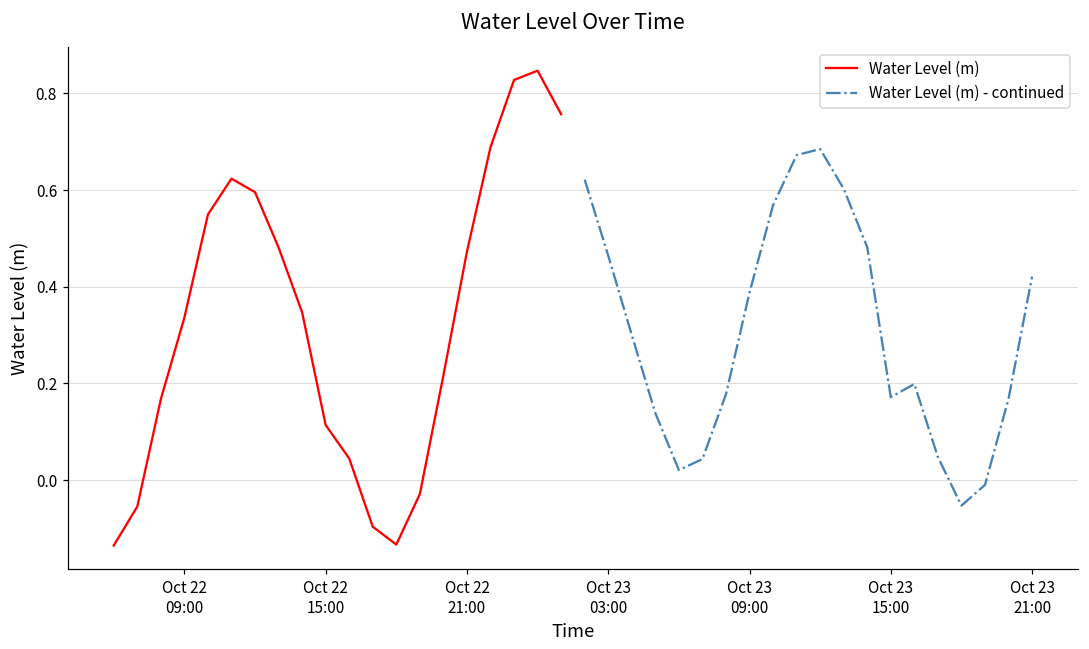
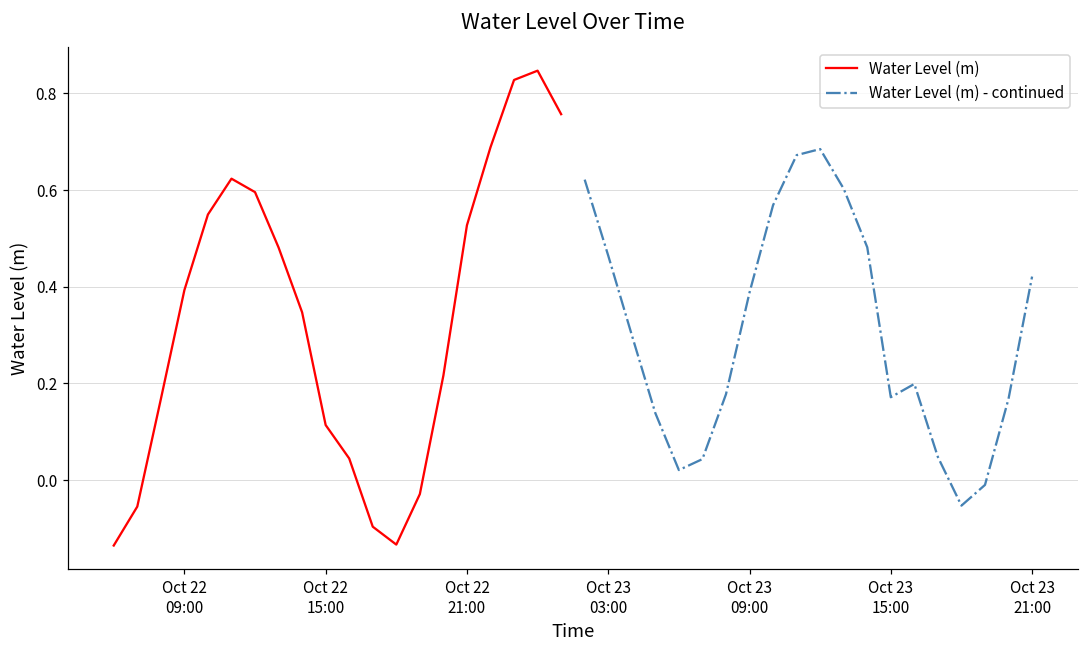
Water Level (m), Oct 22 09:00: 0.34 -> 0.39
Water Level (m), Oct 22 21:00: 0.47 -> 0.53
